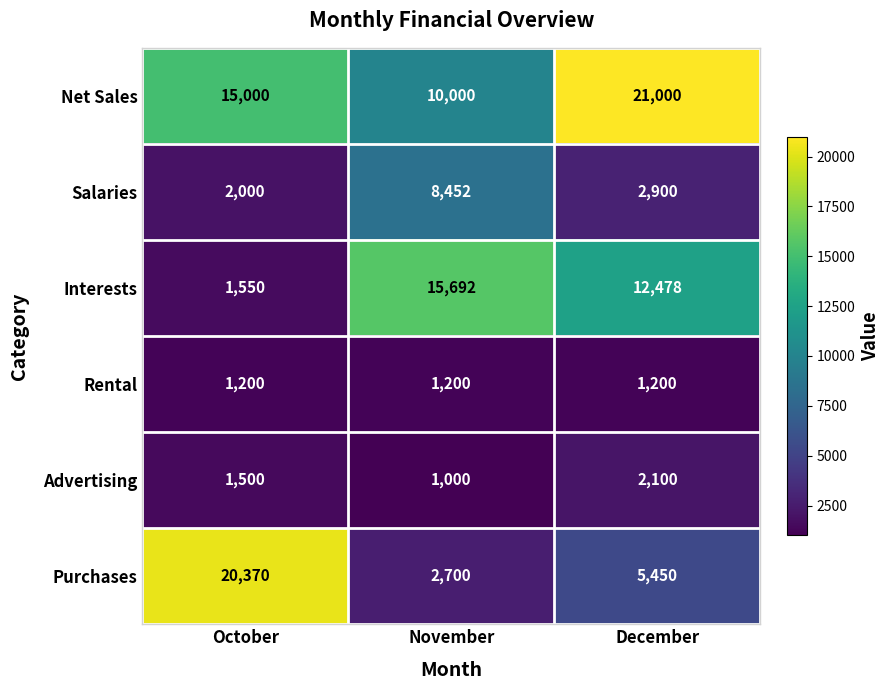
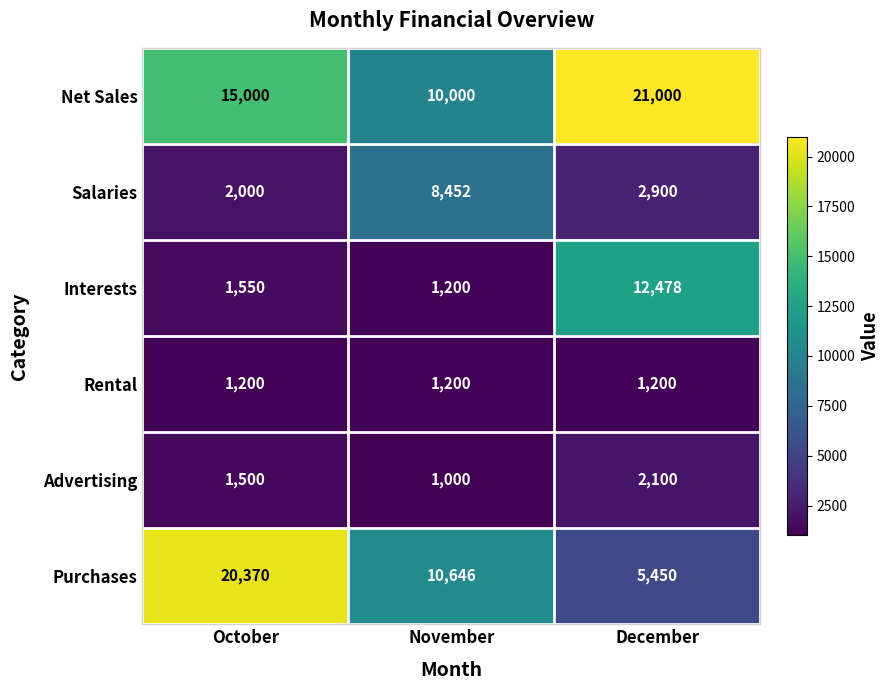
Interests, November: 15,692 -> 1,200
Purchases, November: 2,700 -> 10,646
